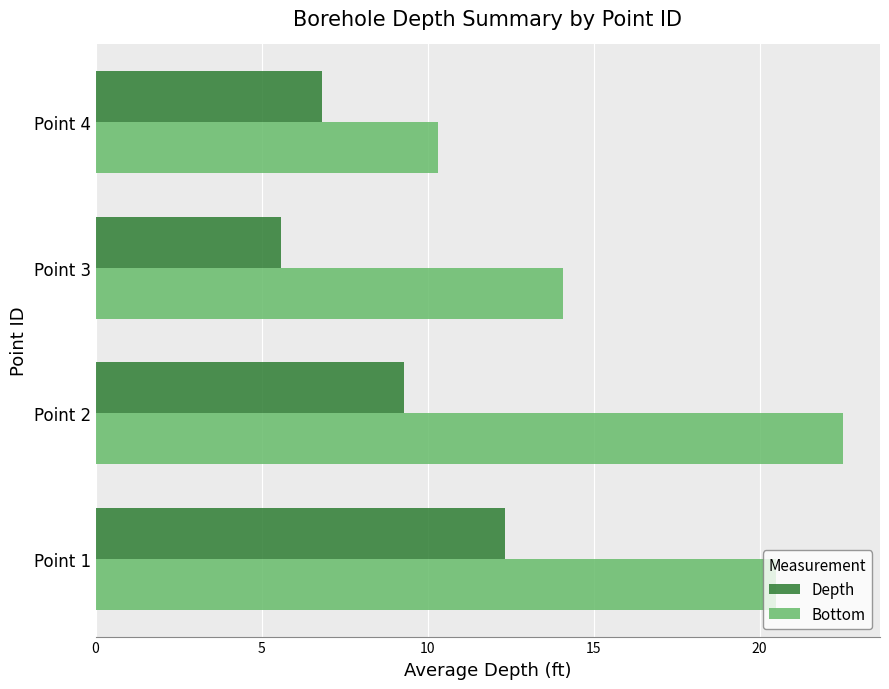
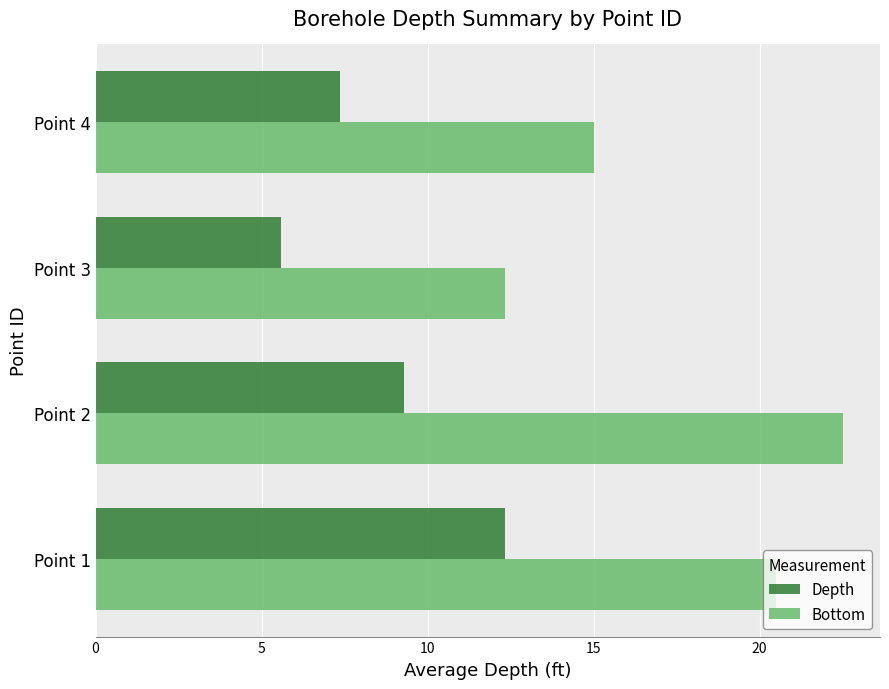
Depth, Point 4: 6.8 -> 7.4
Bottom, Point 4: 10.3 -> 15.0
Bottom, Point 3: 14.1 -> 12.3
